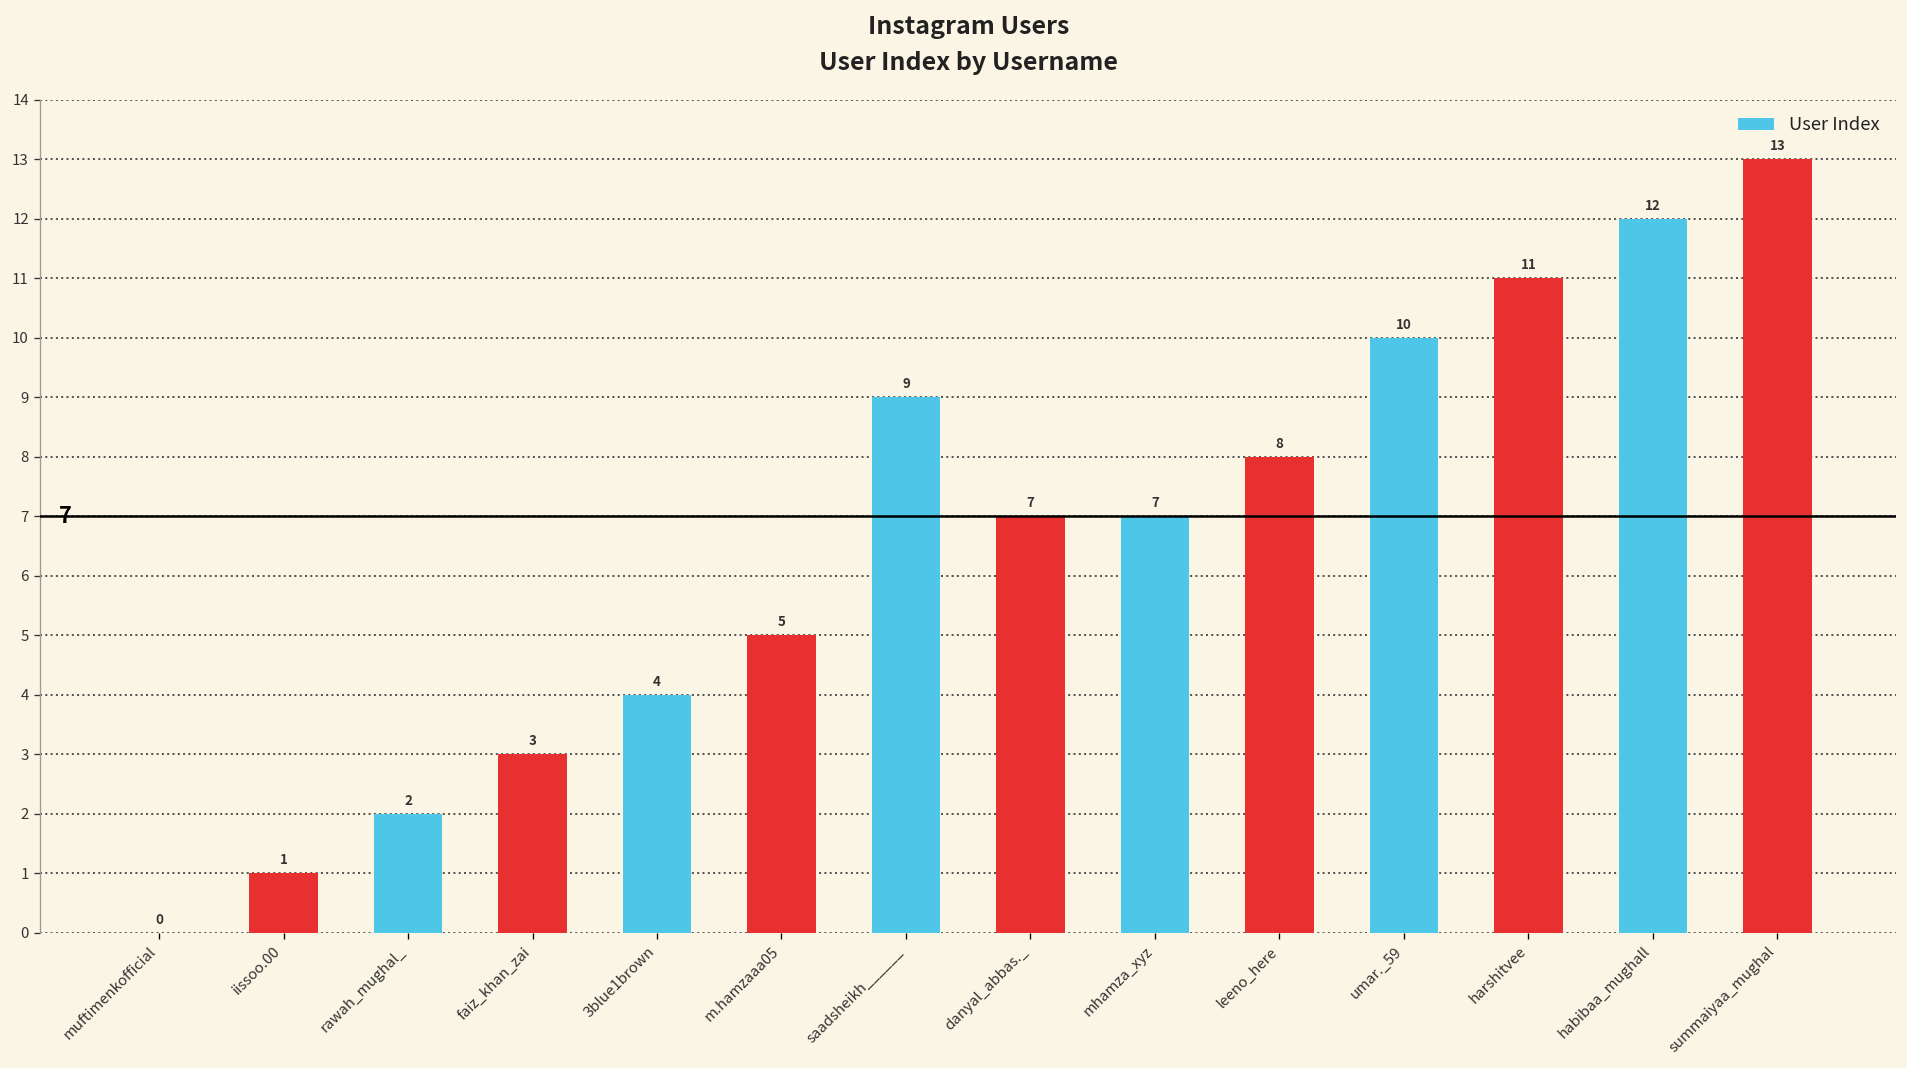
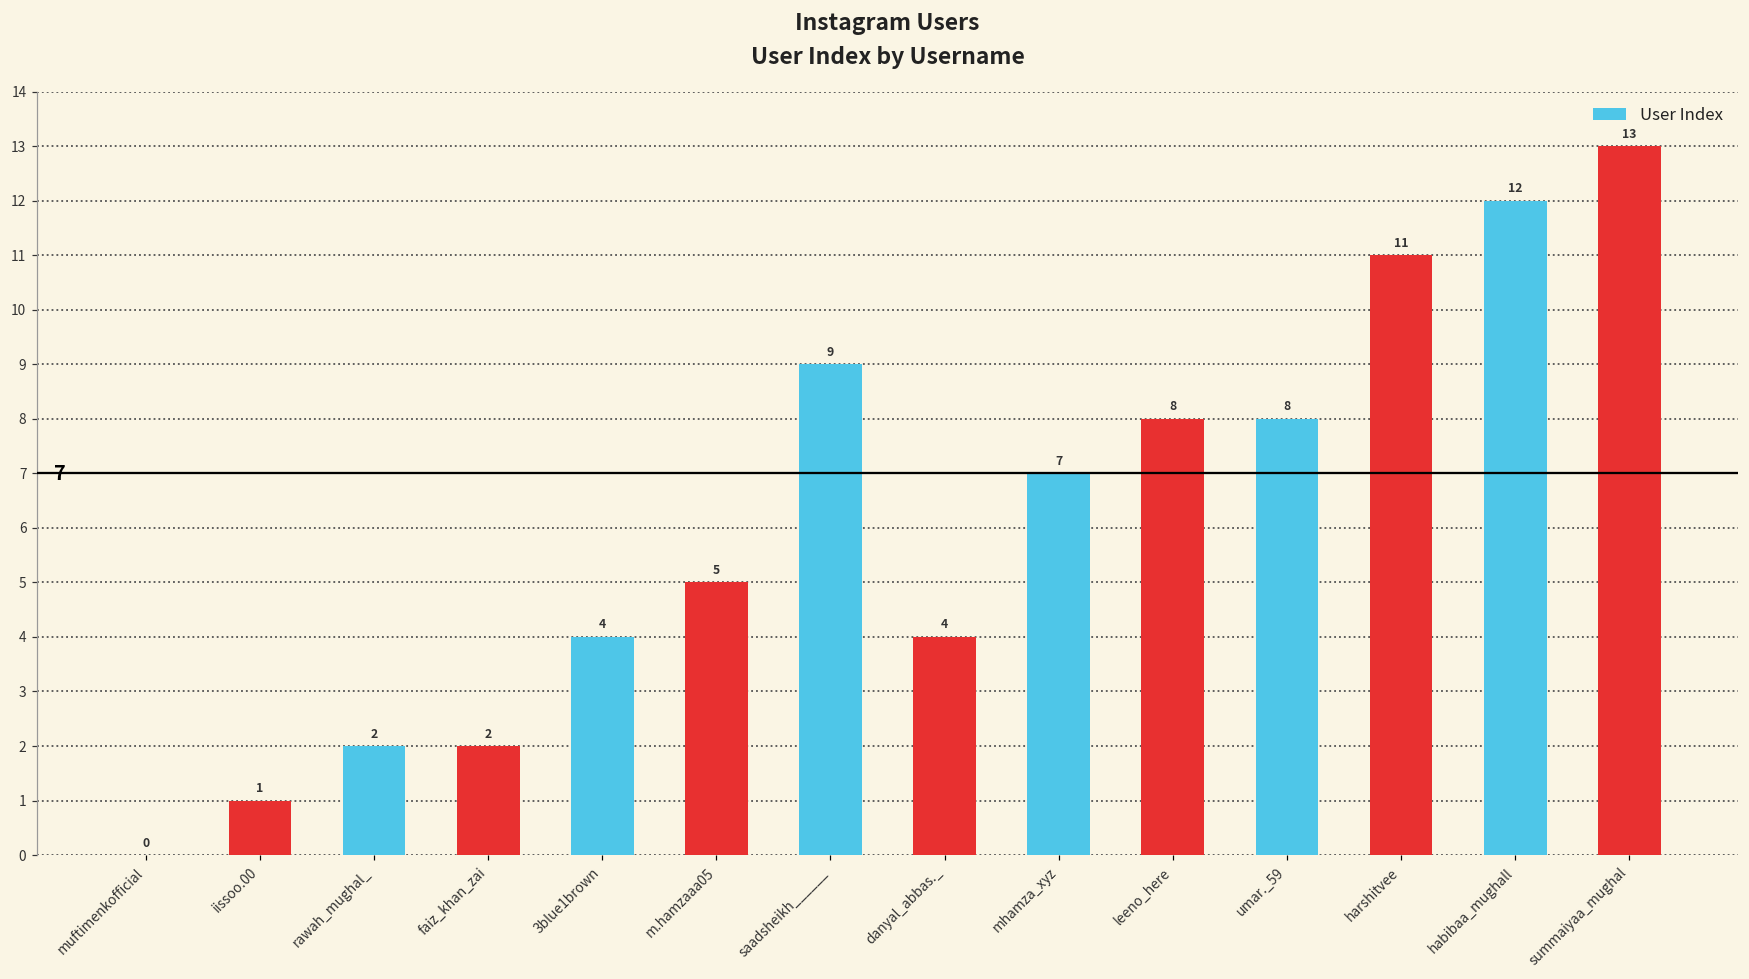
faiz_khan_zai: 3 -> 2
danyal_abbas._: 7 -> 4
umar._59: 10 -> 8
